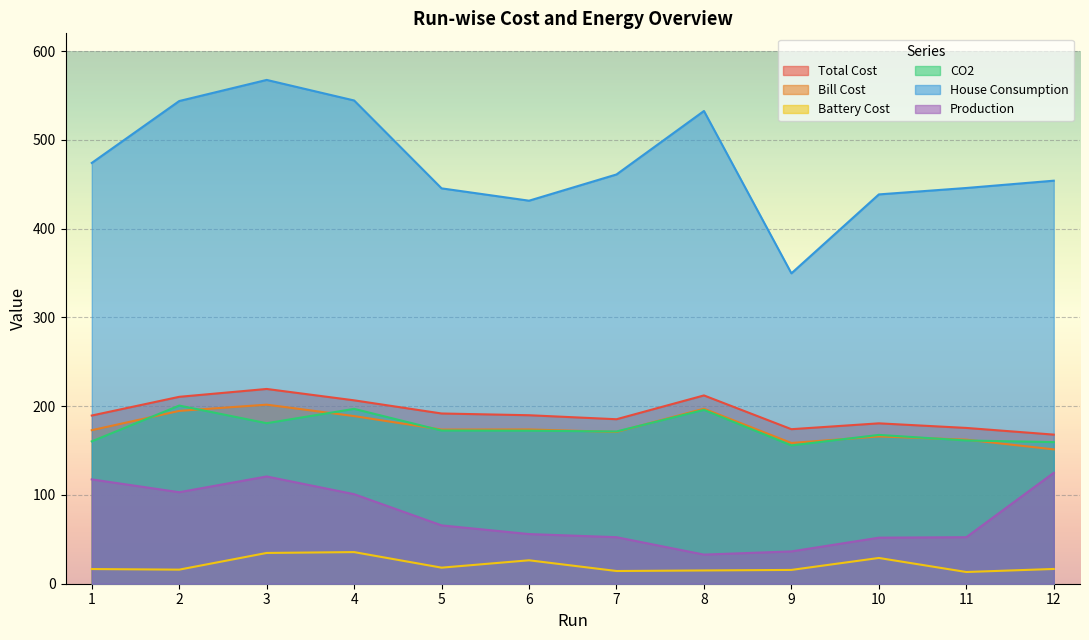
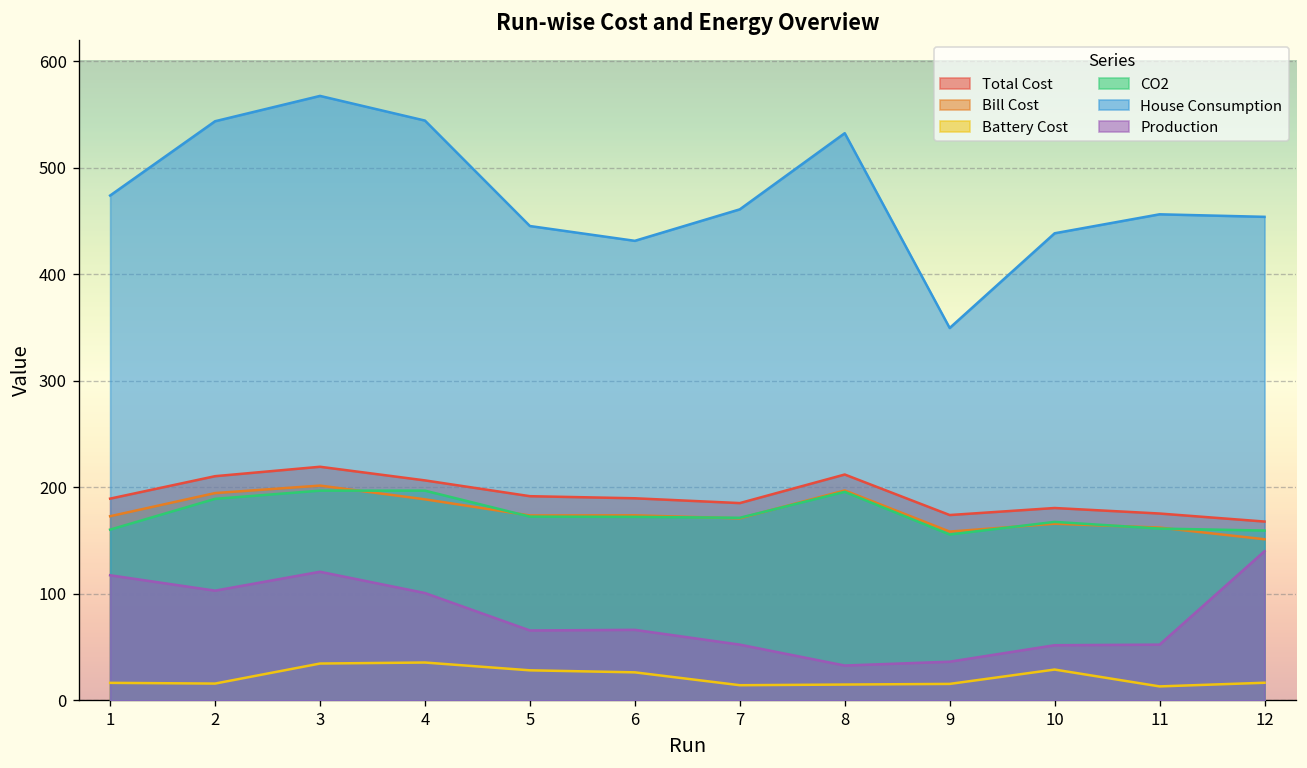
CO2, 2: 200 -> 190
CO2, 3: 180 -> 200
Battery Cost, 5: 20 -> 30
Production, 6: 60 -> 70
House Consumption, 11: 450 -> 460
Production, 12: 120 -> 140
